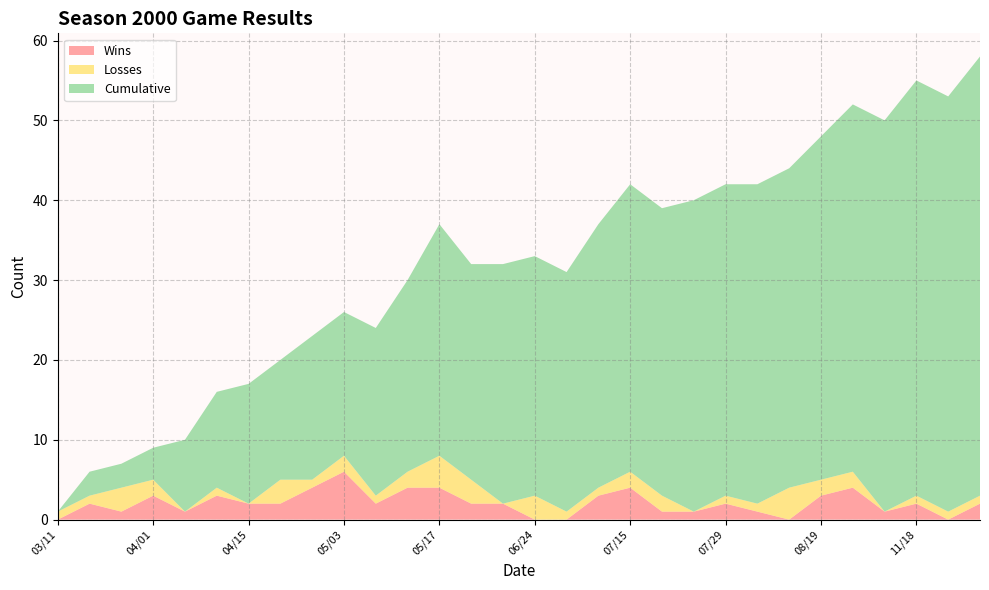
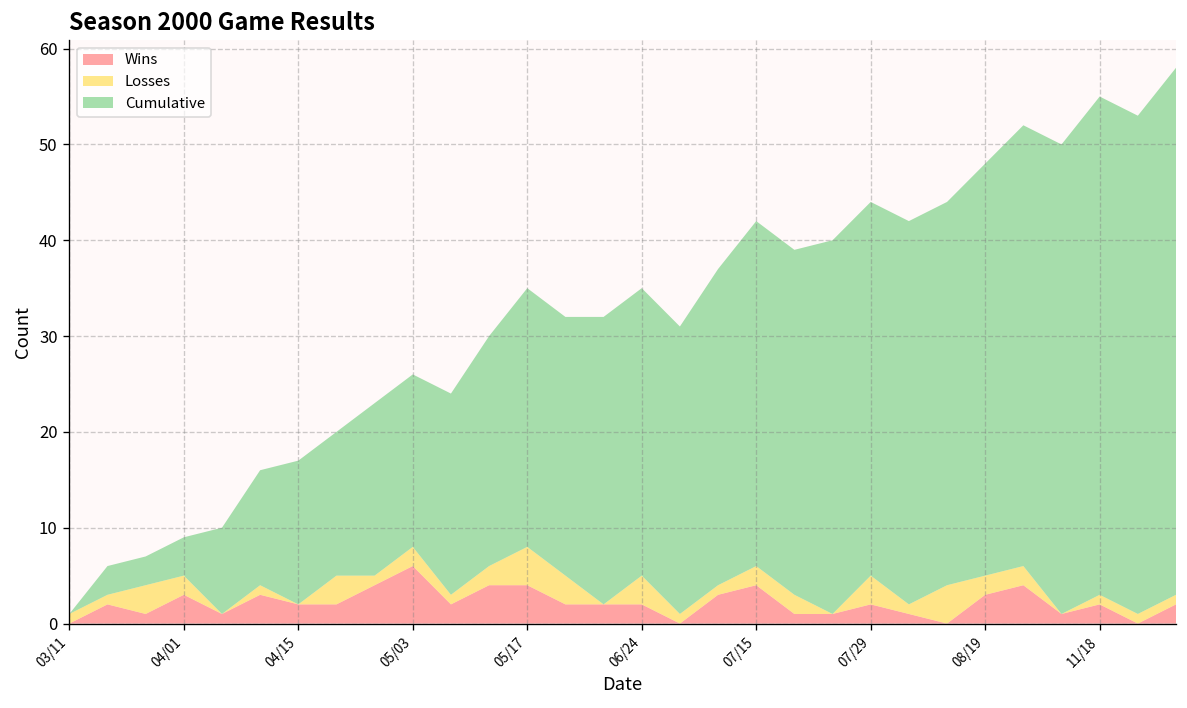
Cumulative, 05/17: 29 -> 27
Wins, 06/24: 0 -> 2
Losses, 07/29: 1 -> 3
